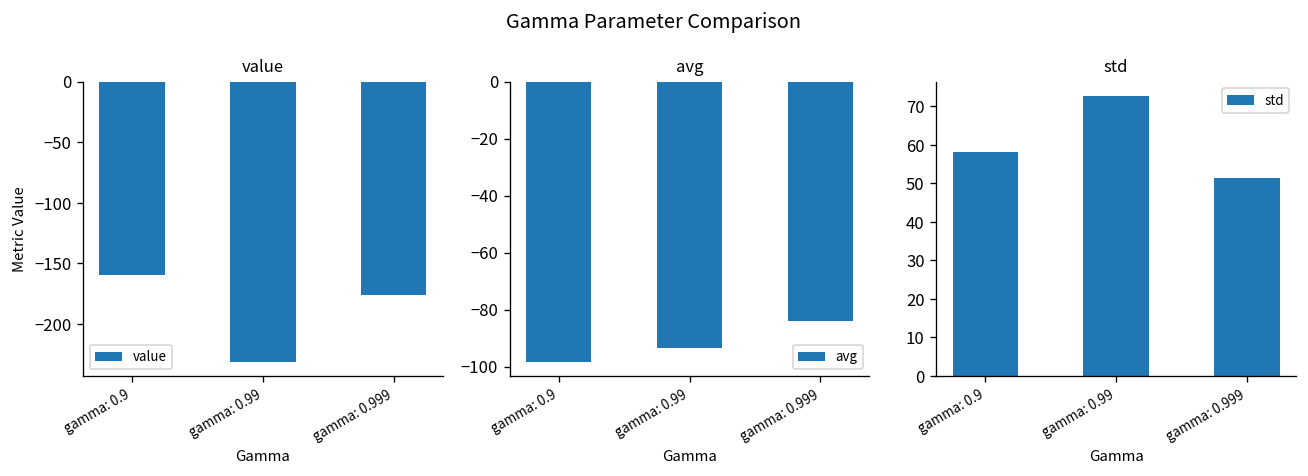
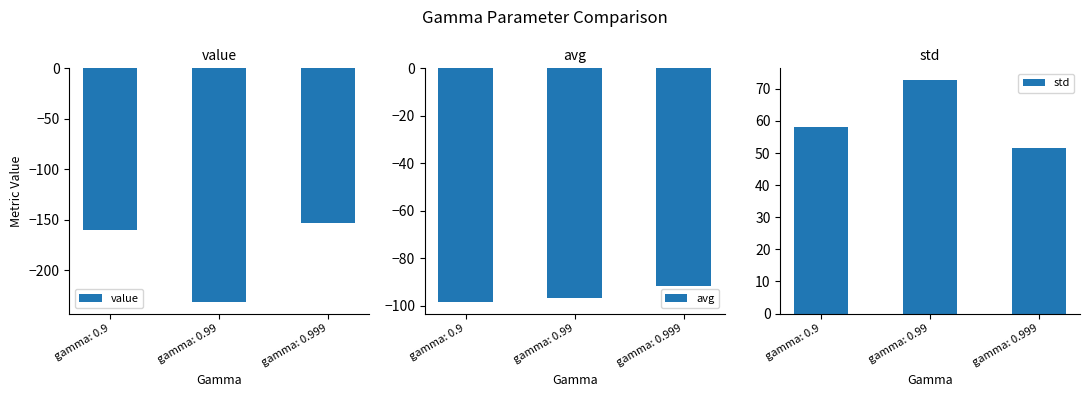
value, gamma: 0.999: -176 -> -153
avg, gamma: 0.99: -93 -> -97
avg, gamma: 0.999: -84 -> -92
